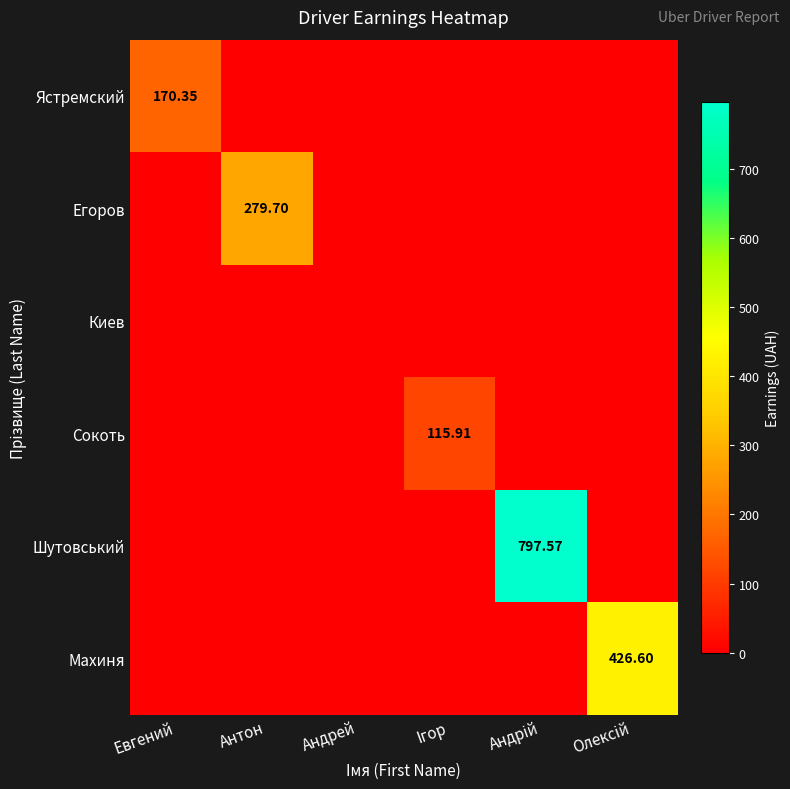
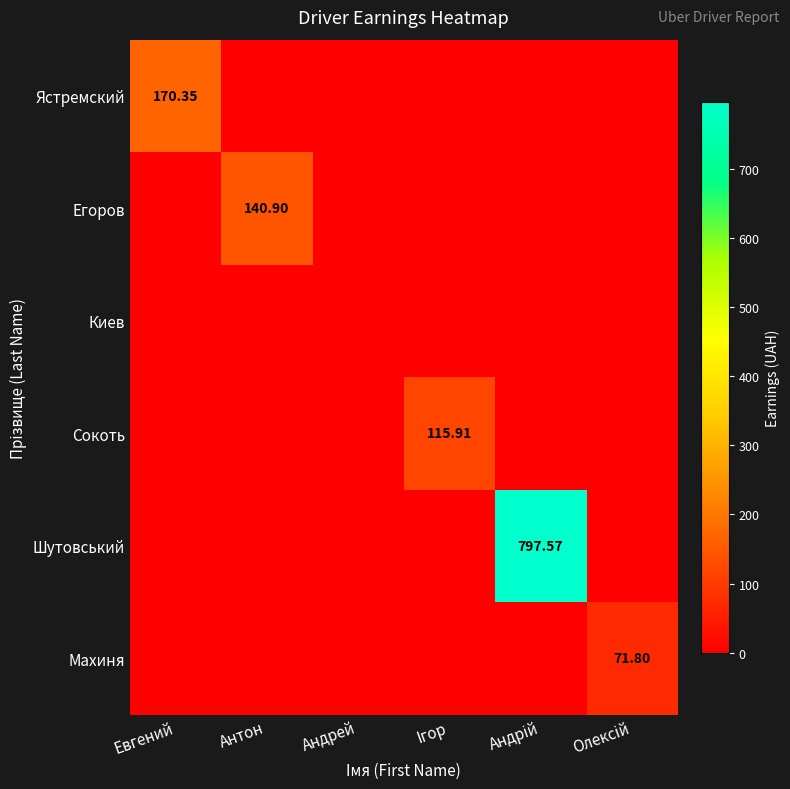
Егоров, Антон: 279.70 -> 140.90
Махиня, Олексій: 426.60 -> 71.80
